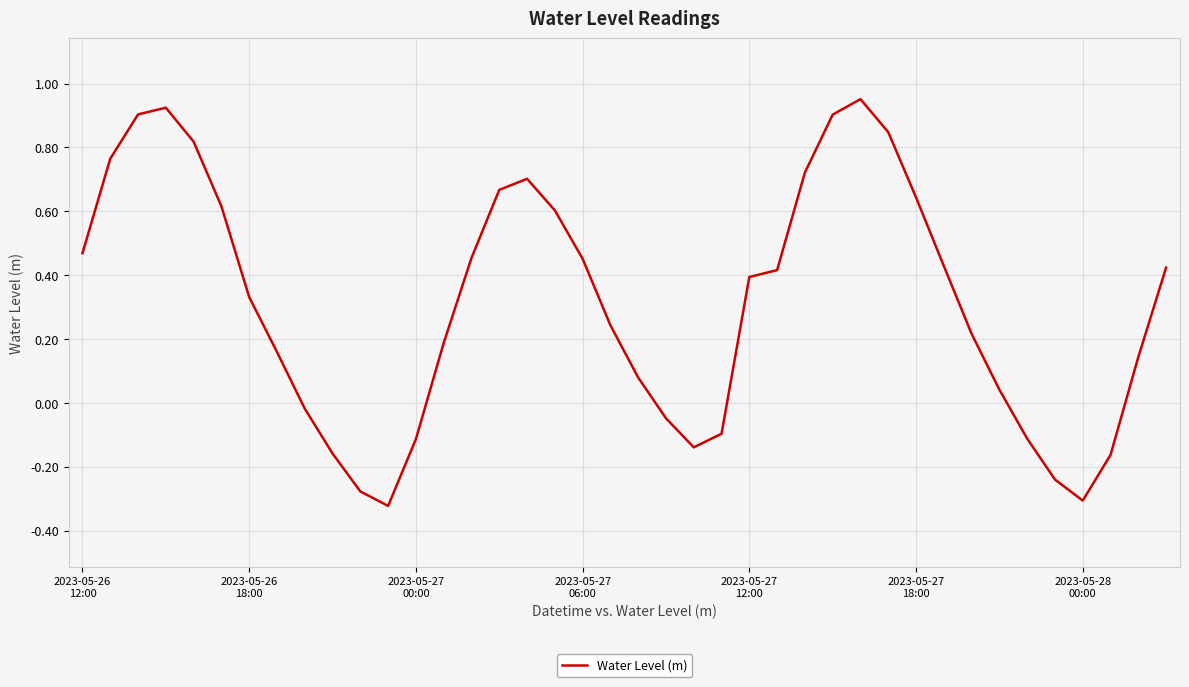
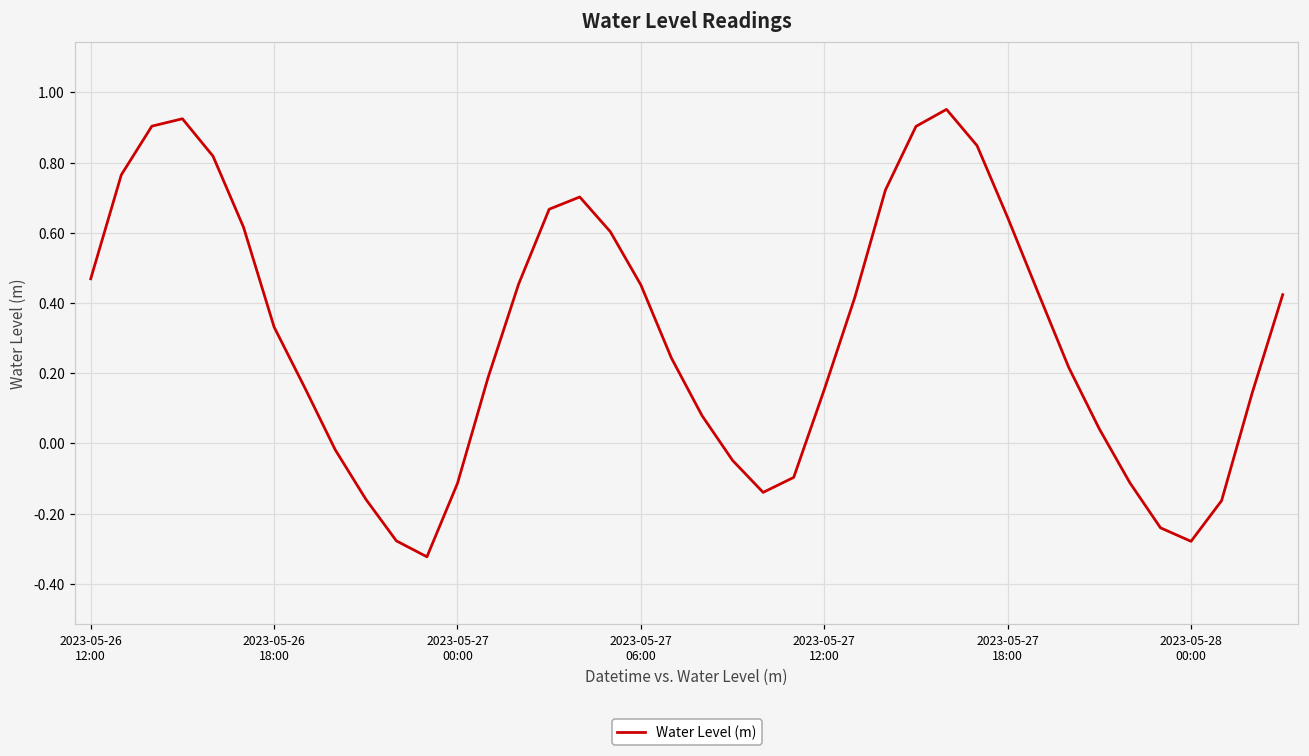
2023-05-27 12:00: 0.39 -> 0.15
2023-05-28 00:00: -0.31 -> -0.28
